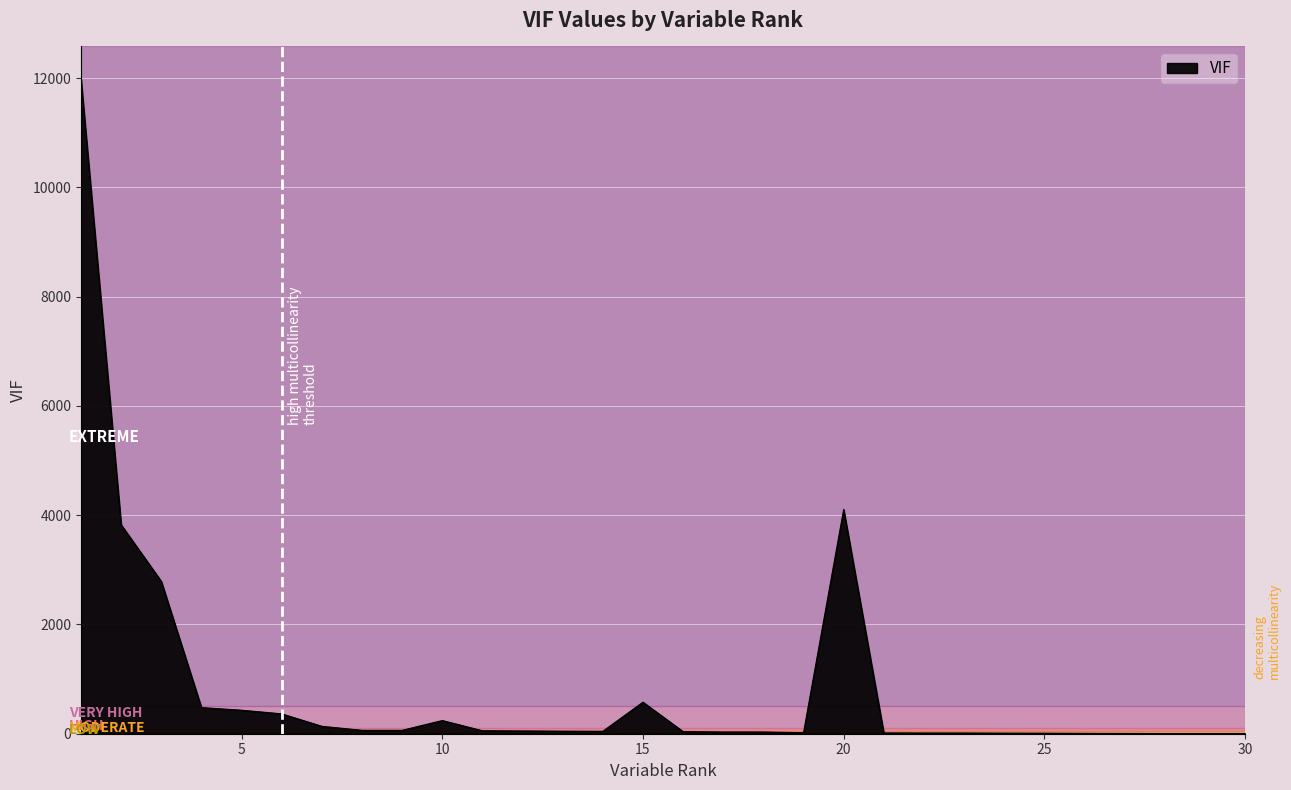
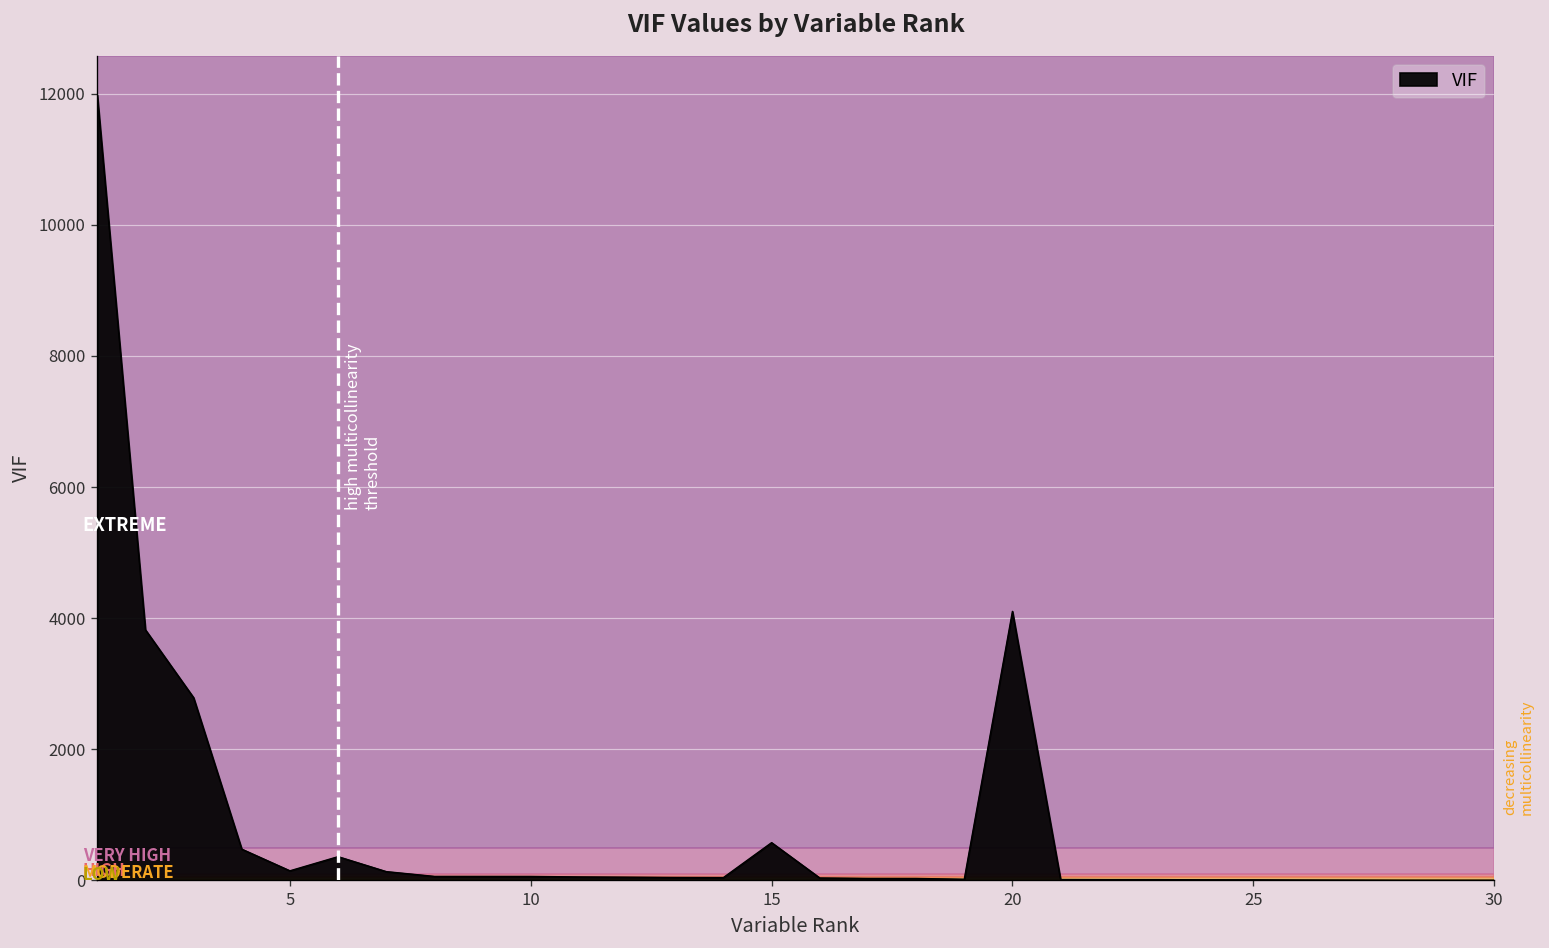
5: 400 -> 100
10: 200 -> 100
